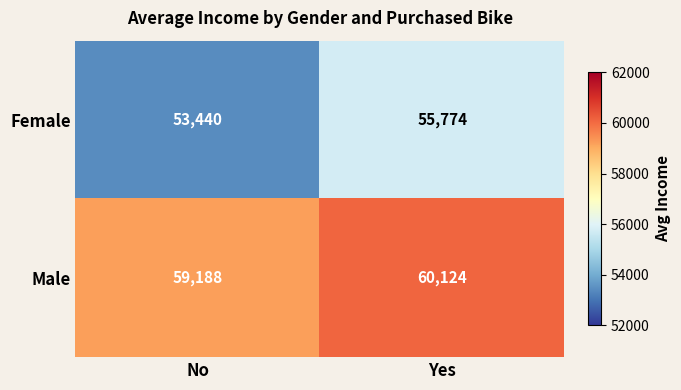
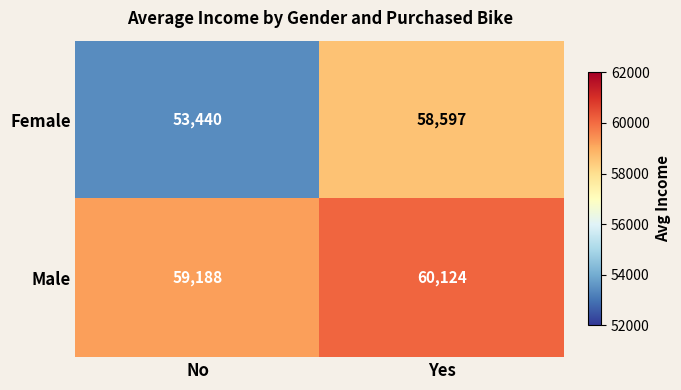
Female, Yes: 55,774 -> 58,597
